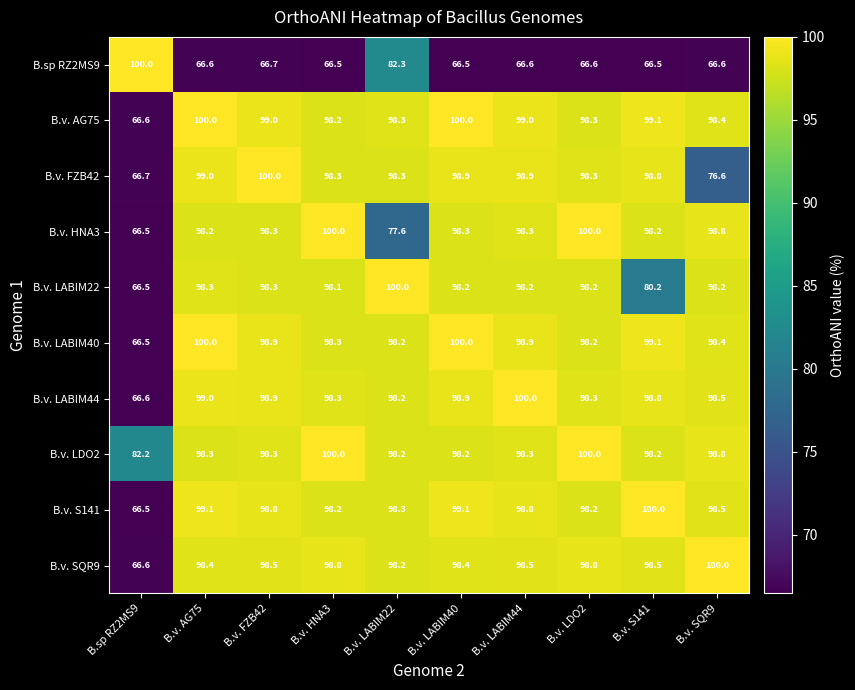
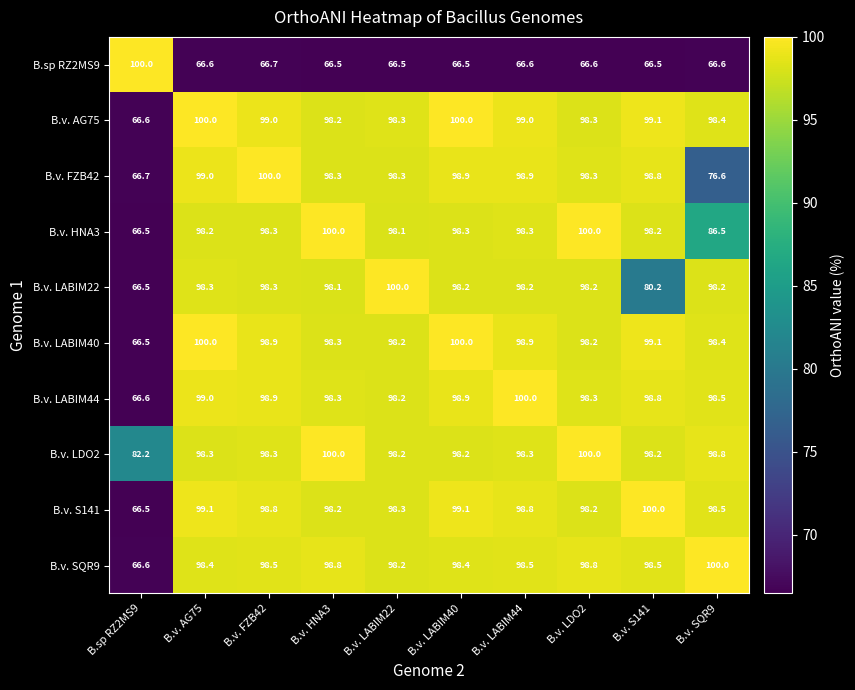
B.sp RZ2MS9, B.v. LABIM22: 82.3 -> 66.5
B.v. HNA3, B.v. LABIM22: 77.6 -> 98.1
B.v. HNA3, B.v. SQR9: 98.8 -> 86.5
